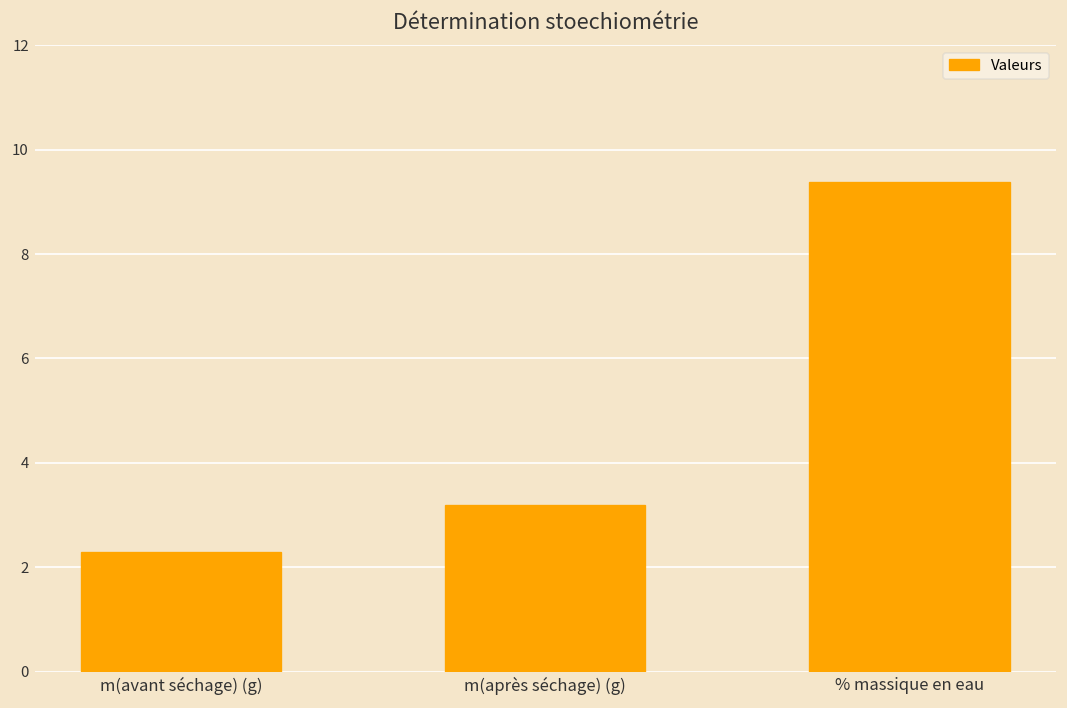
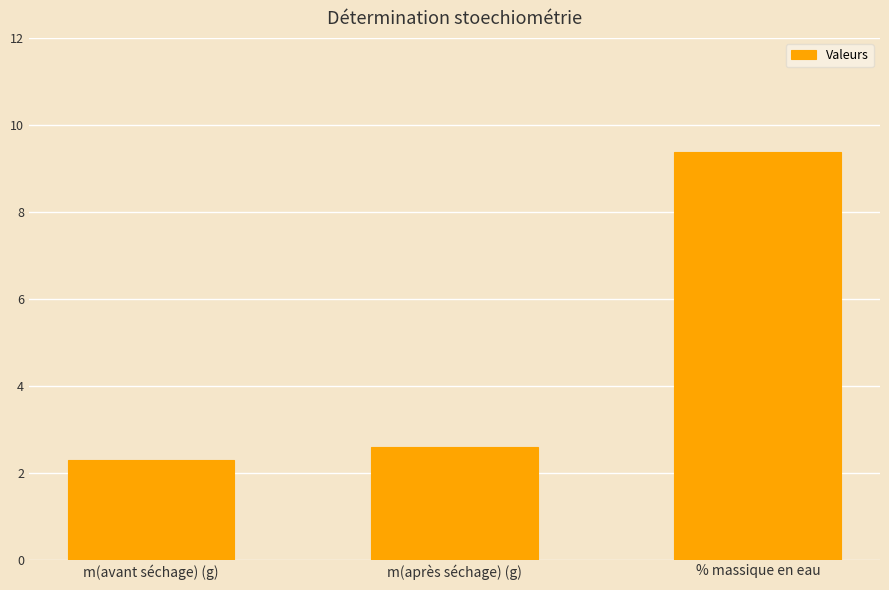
m(après séchage) (g): 3.2 -> 2.6
